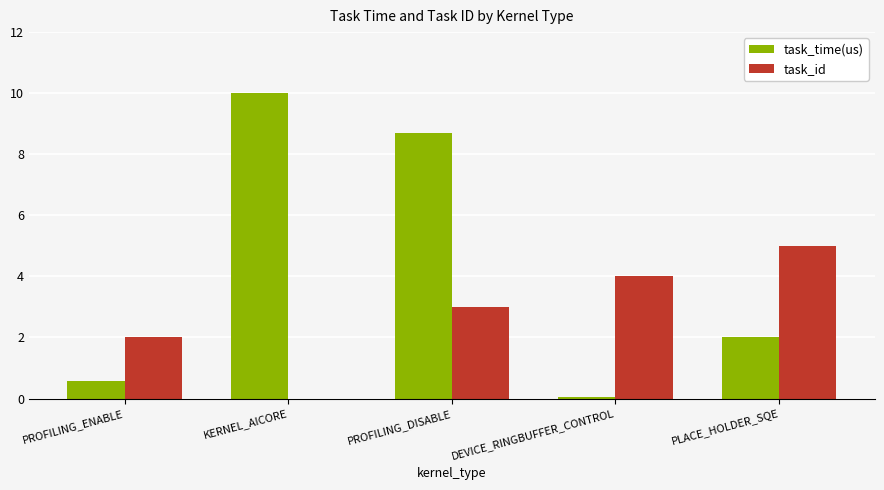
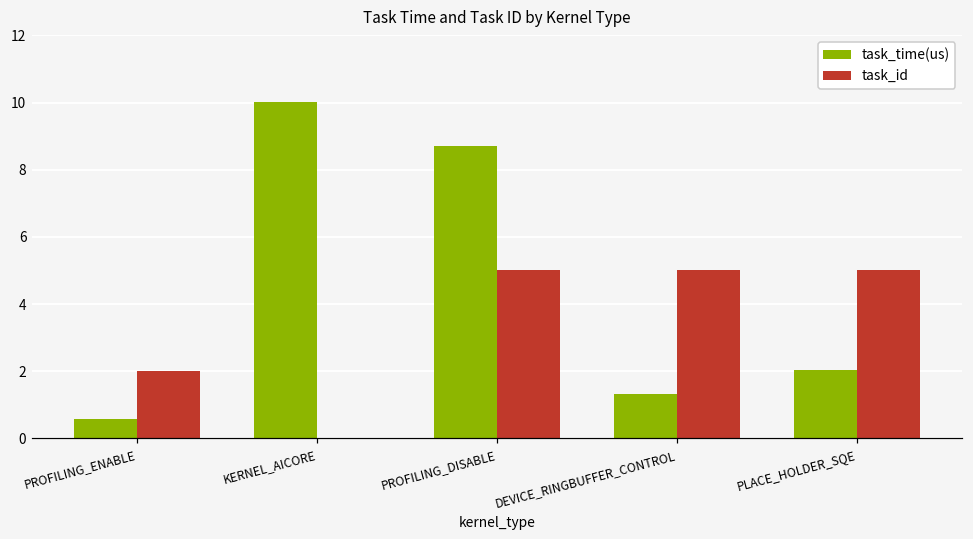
task_id, PROFILING_DISABLE: 3 -> 5
task_time(us), DEVICE_RINGBUFFER_CONTROL: 0.0 -> 1.3
task_id, DEVICE_RINGBUFFER_CONTROL: 4 -> 5
